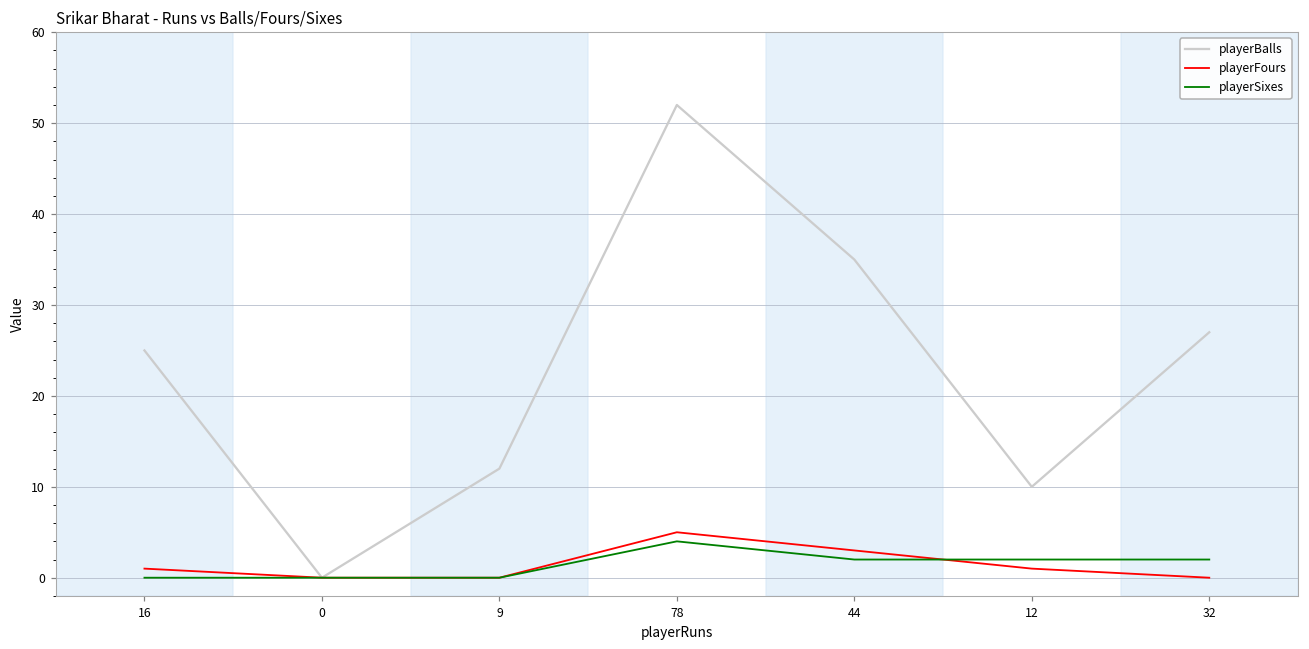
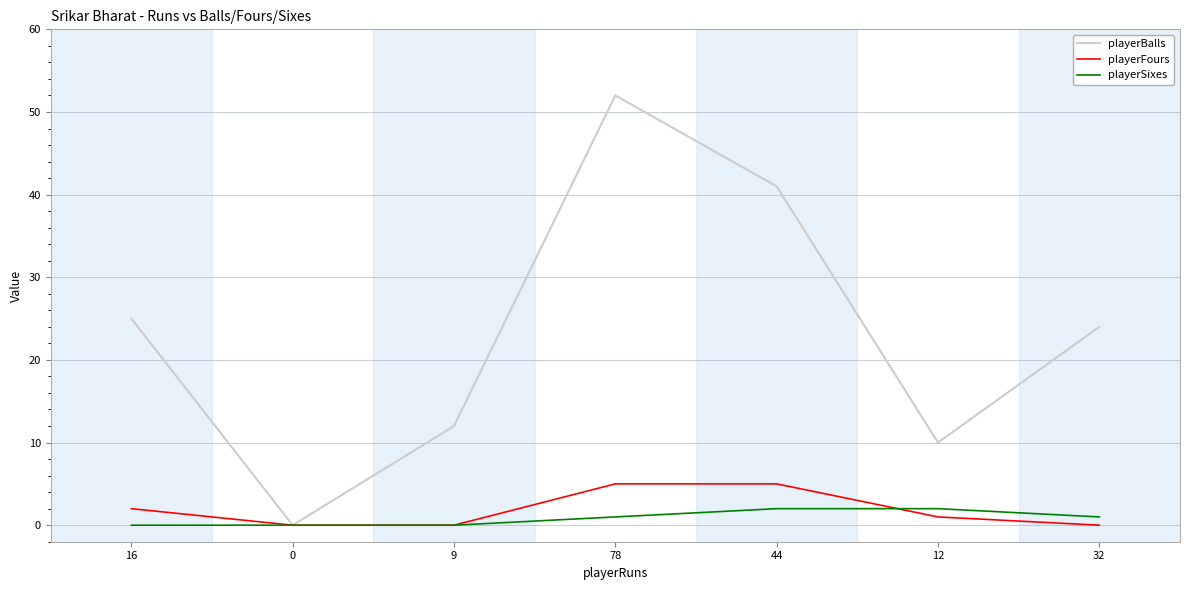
playerFours, 16: 1 -> 2
playerSixes, 78: 4 -> 1
playerBalls, 44: 35 -> 41
playerFours, 44: 3 -> 5
playerBalls, 32: 27 -> 24
playerSixes, 32: 2 -> 1
